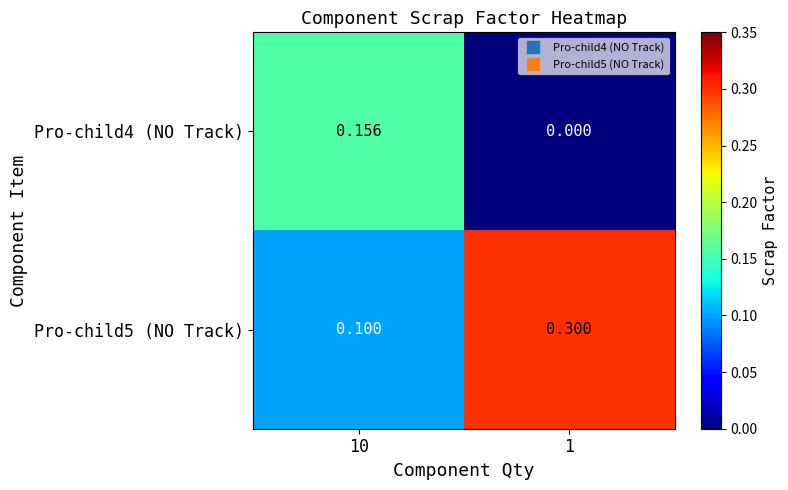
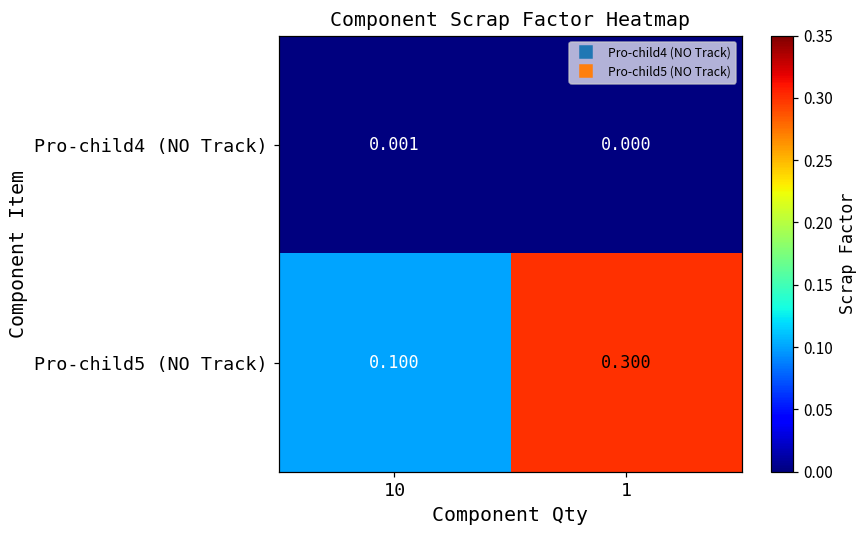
Pro-child4 (NO Track), 10: 0.156 -> 0.001
